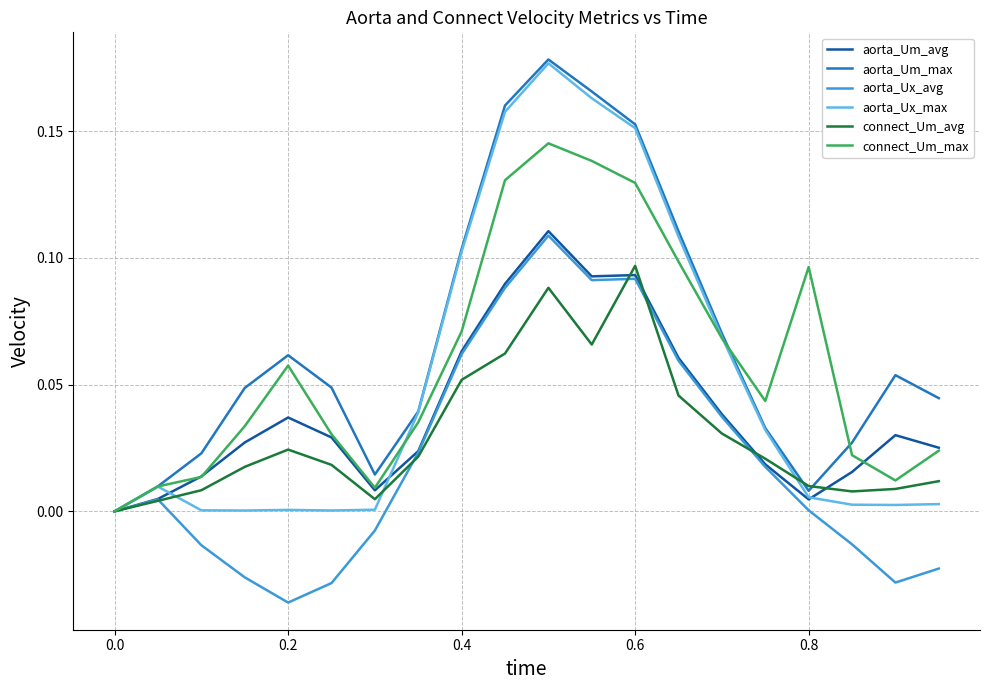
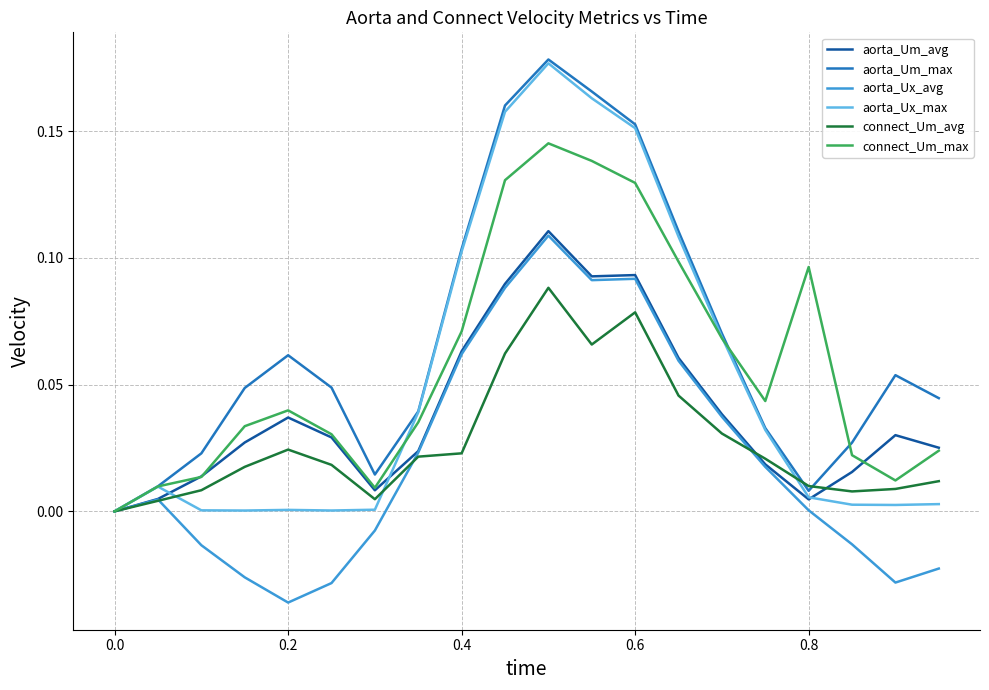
connect_Um_max, 0.2: 0.058 -> 0.040
connect_Um_avg, 0.4: 0.052 -> 0.023
connect_Um_avg, 0.6: 0.097 -> 0.079
